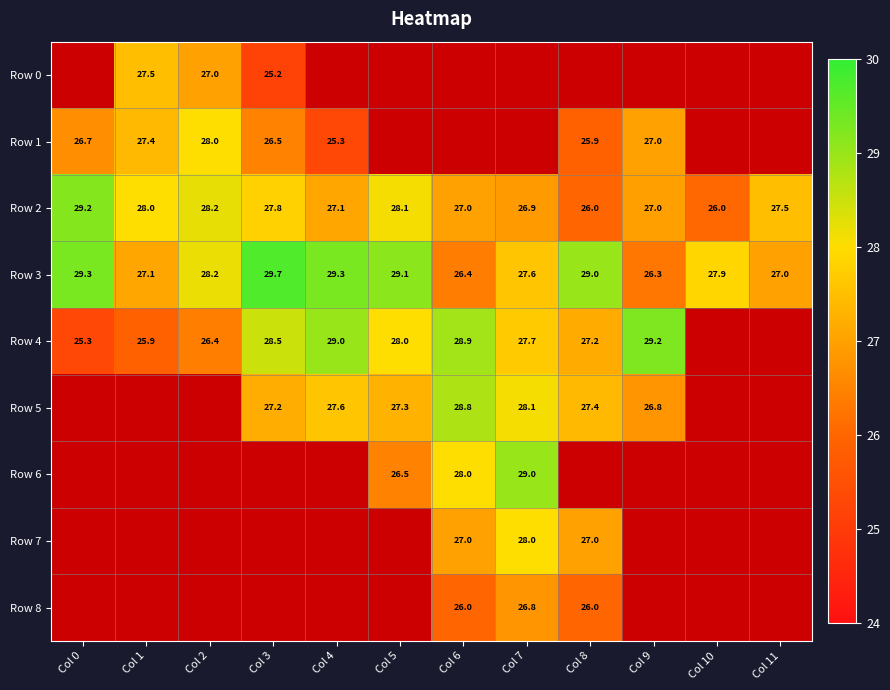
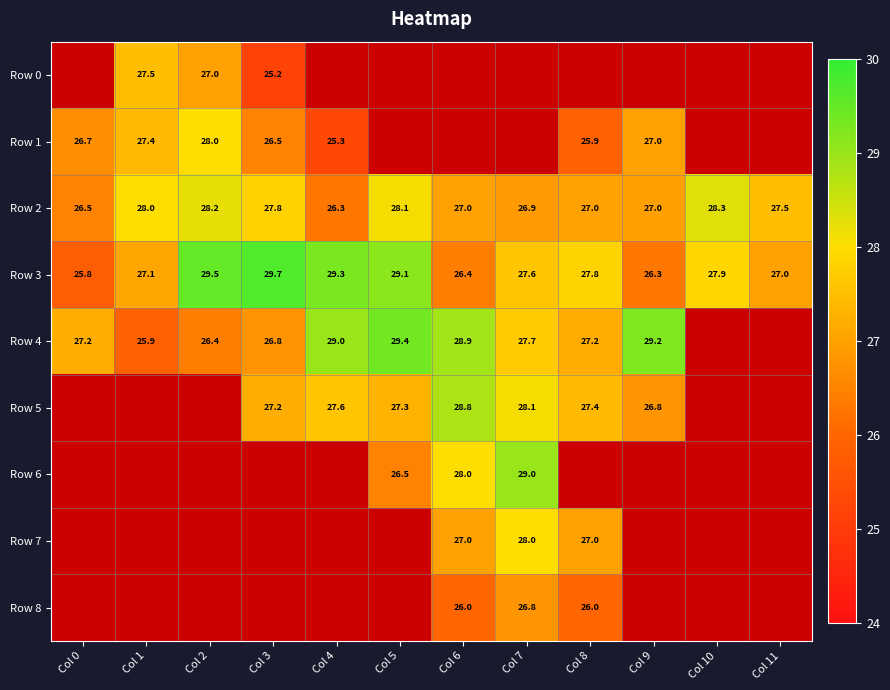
Row 2, Col 0: 29.2 -> 26.5
Row 2, Col 4: 27.1 -> 26.3
Row 2, Col 8: 26.0 -> 27.0
Row 2, Col 10: 26.0 -> 28.3
Row 3, Col 0: 29.3 -> 25.8
Row 3, Col 2: 28.2 -> 29.5
Row 3, Col 8: 29.0 -> 27.8
Row 4, Col 0: 25.3 -> 27.2
Row 4, Col 3: 28.5 -> 26.8
Row 4, Col 5: 28.0 -> 29.4
